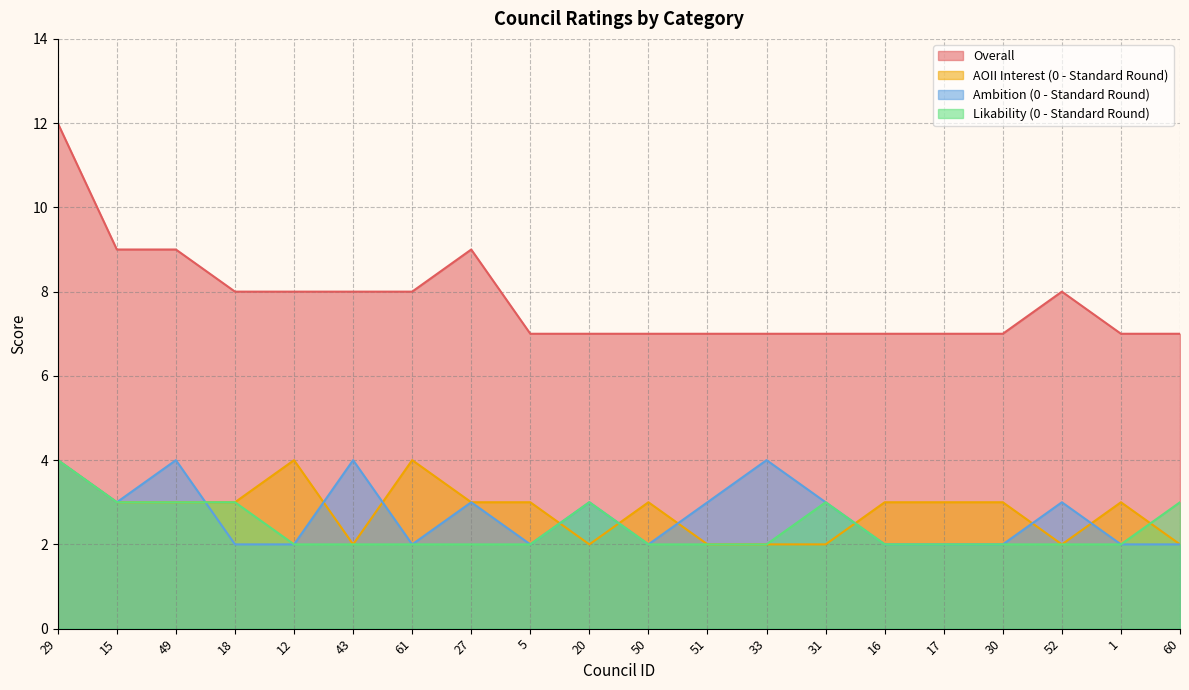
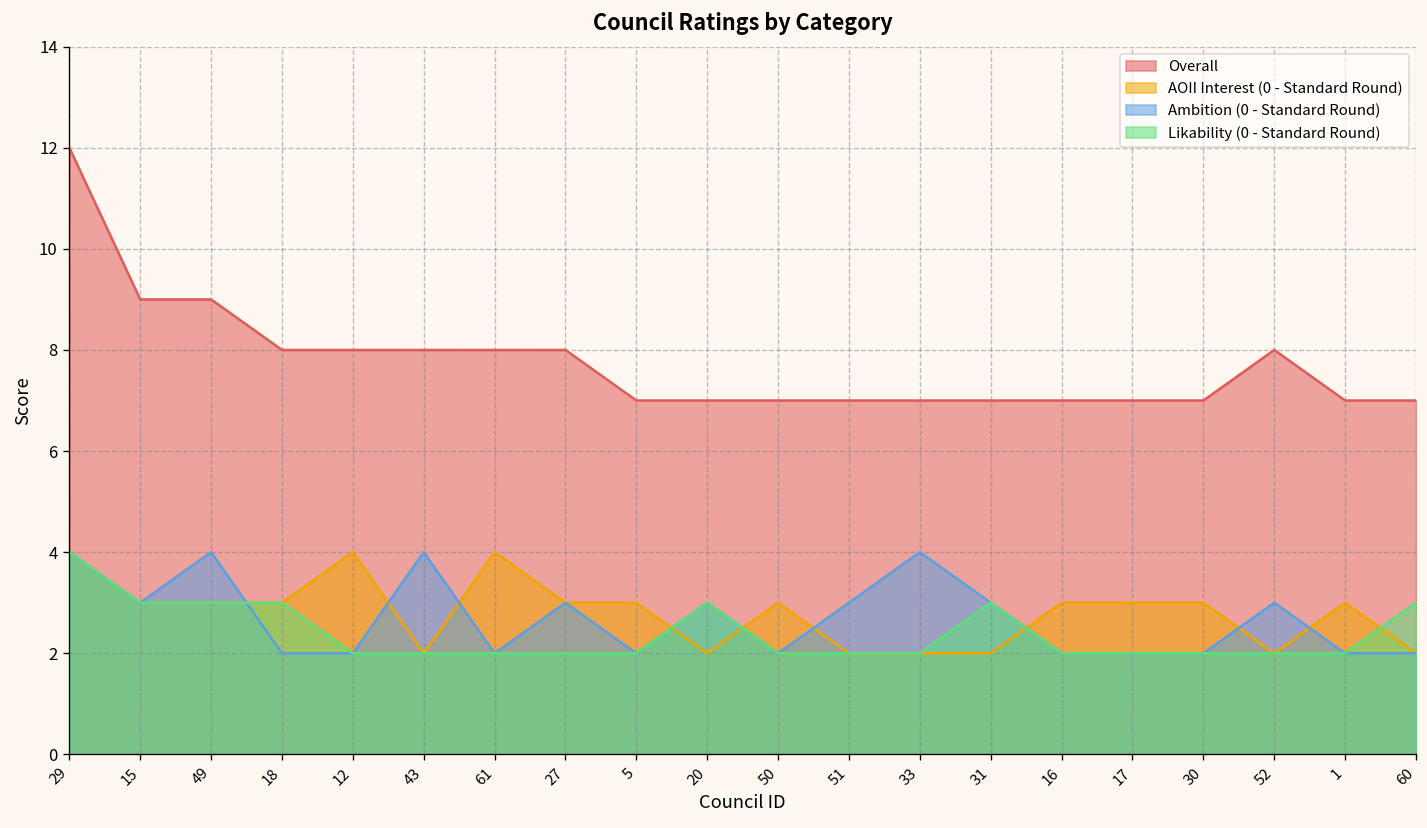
Overall, 27: 9 -> 8
